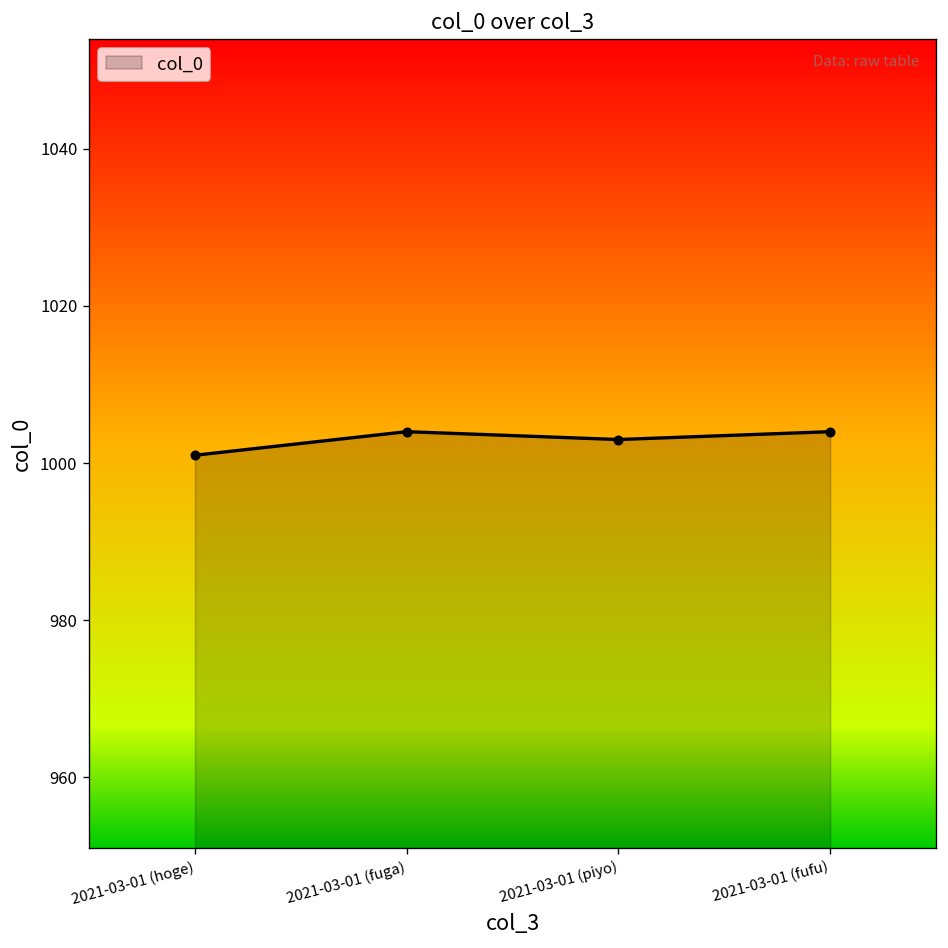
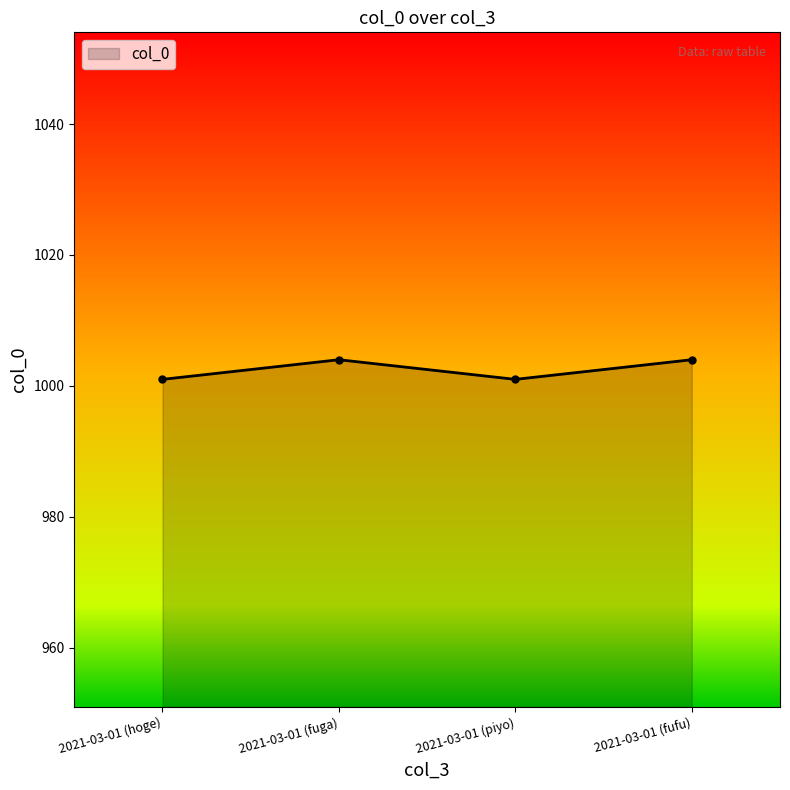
2021-03-01 (piyo): 1003 -> 1001
